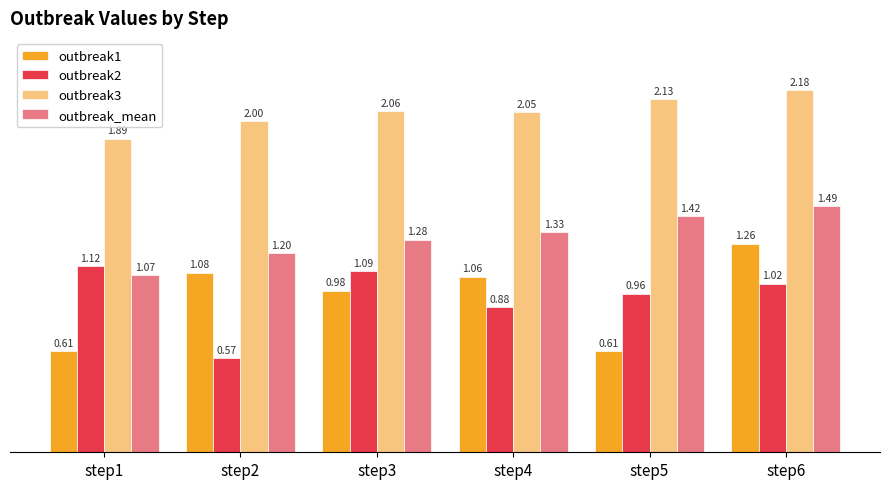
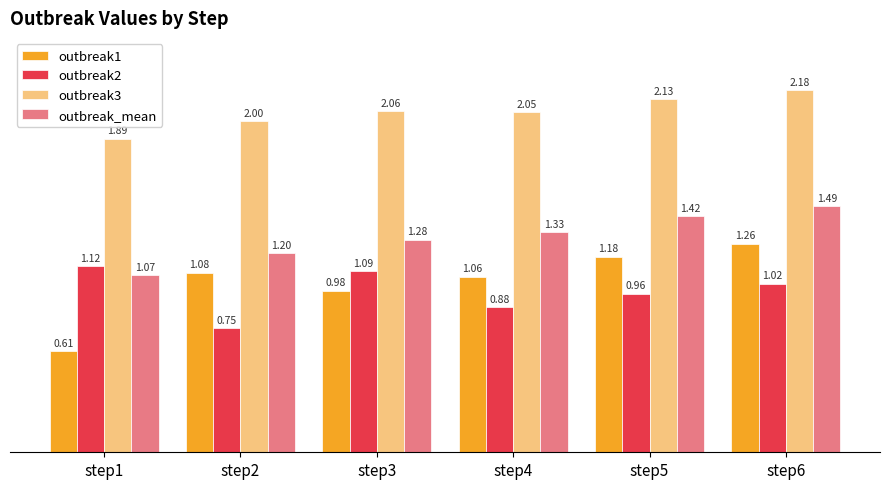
outbreak2, step2: 0.57 -> 0.75
outbreak1, step5: 0.61 -> 1.18
